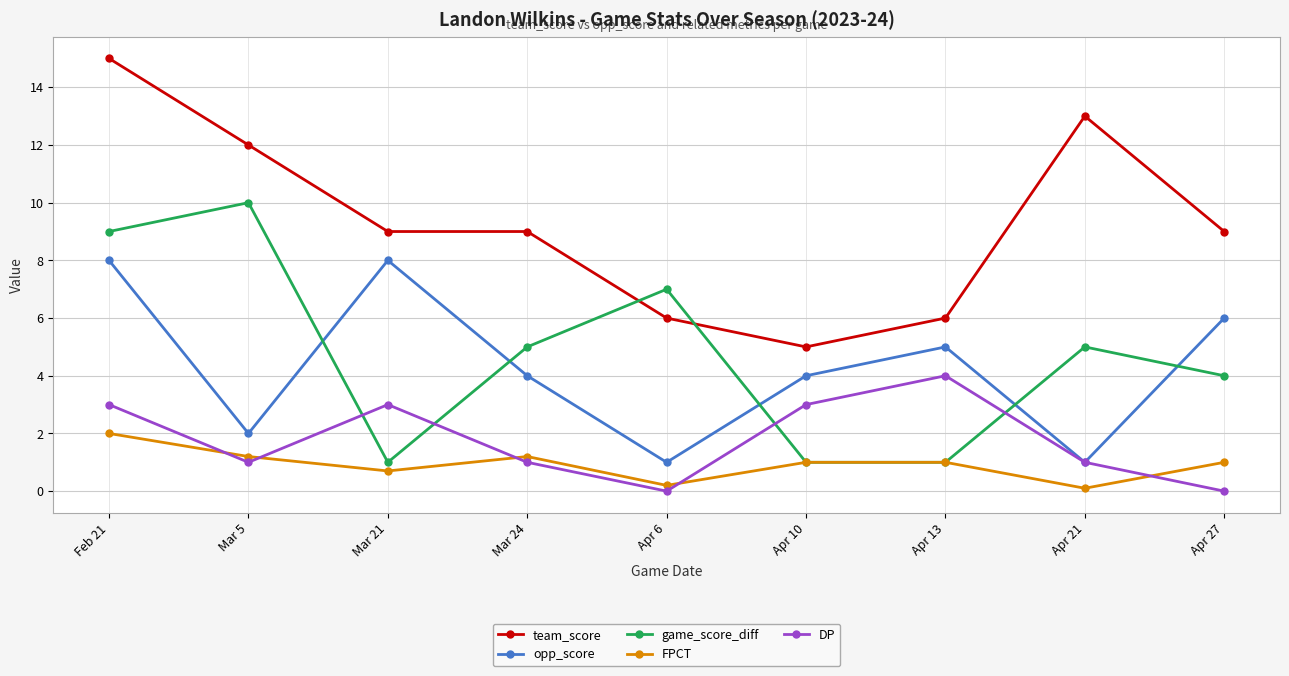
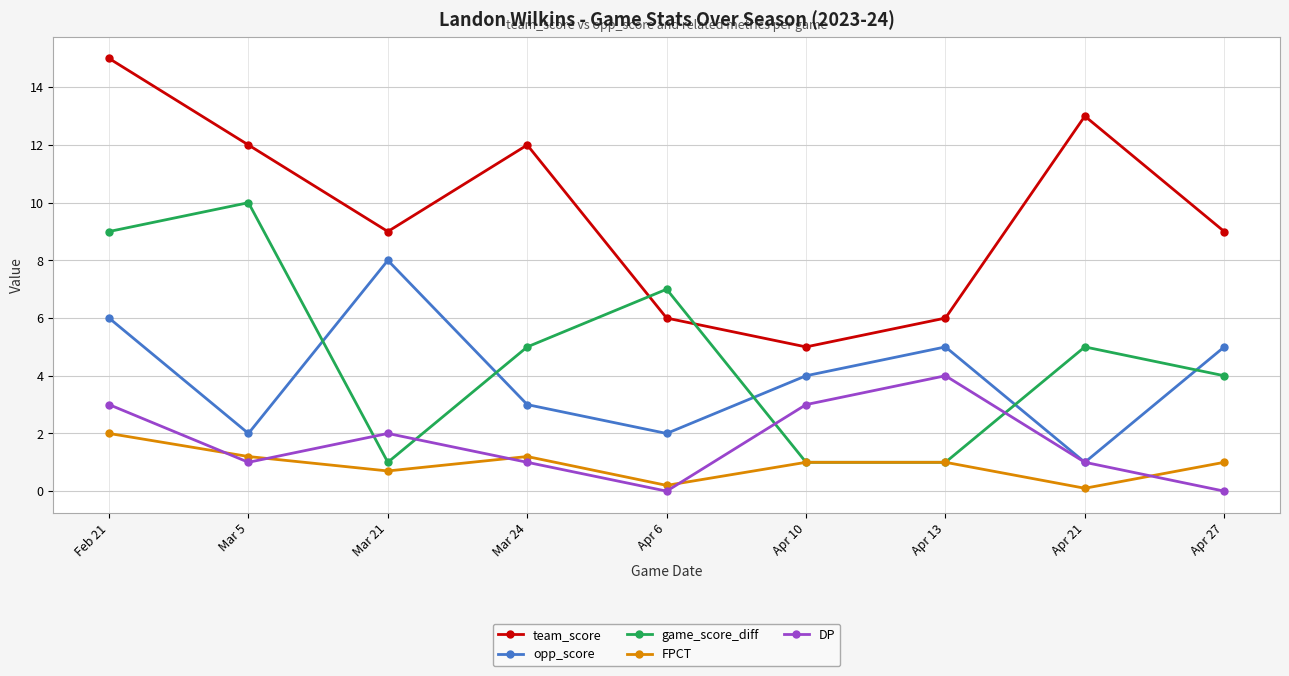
opp_score, Feb 21: 8 -> 6
DP, Mar 21: 3 -> 2
team_score, Mar 24: 9 -> 12
opp_score, Mar 24: 4 -> 3
opp_score, Apr 6: 1 -> 2
opp_score, Apr 27: 6 -> 5
